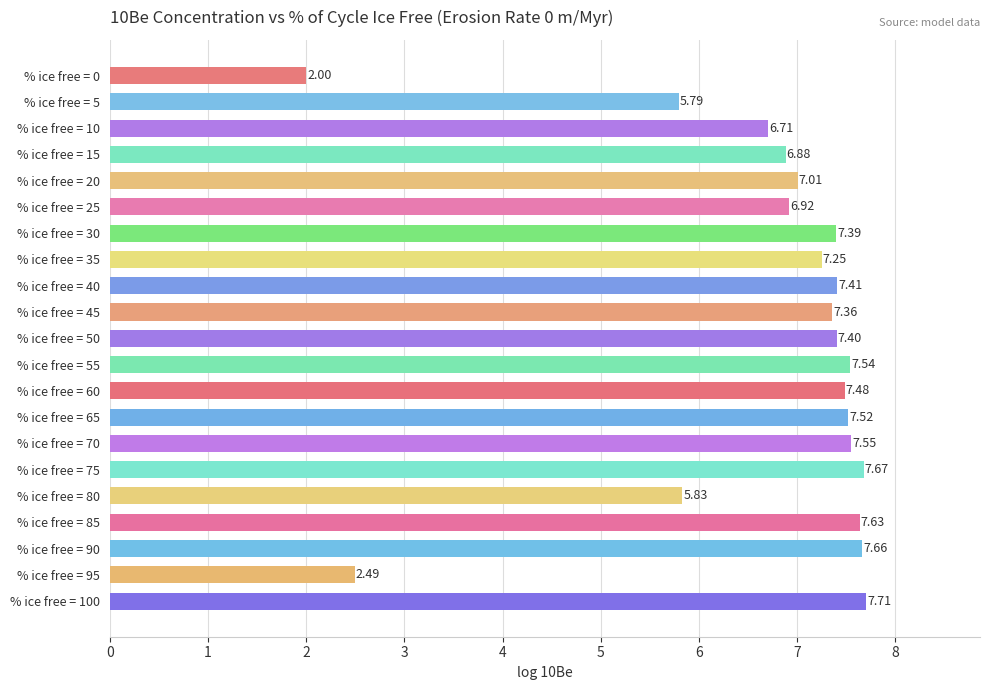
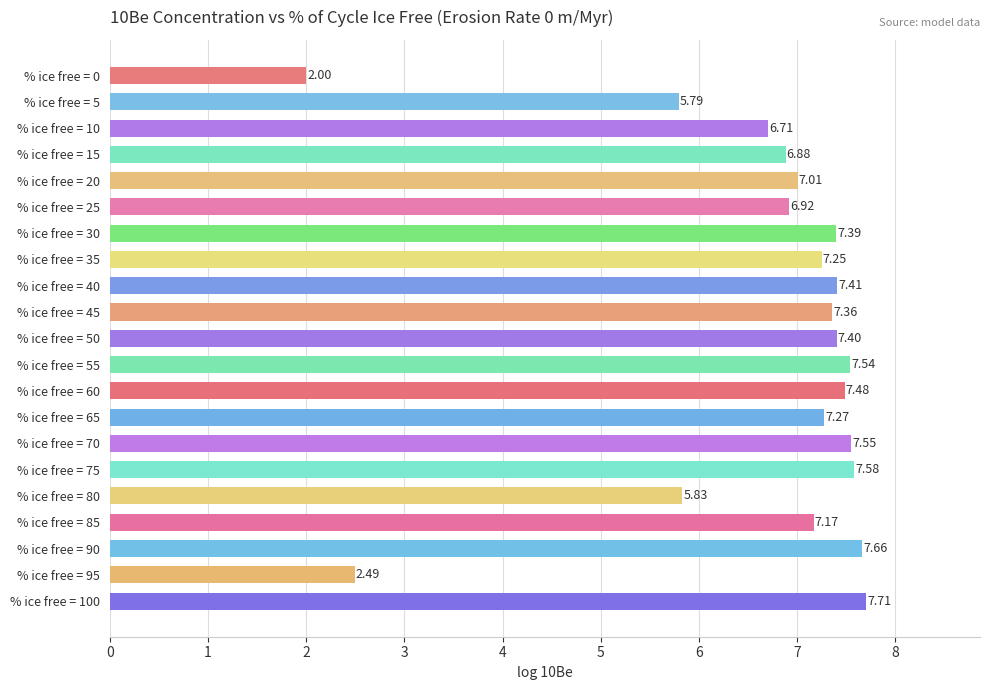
% ice free = 65: 7.52 -> 7.27
% ice free = 75: 7.67 -> 7.58
% ice free = 85: 7.63 -> 7.17
